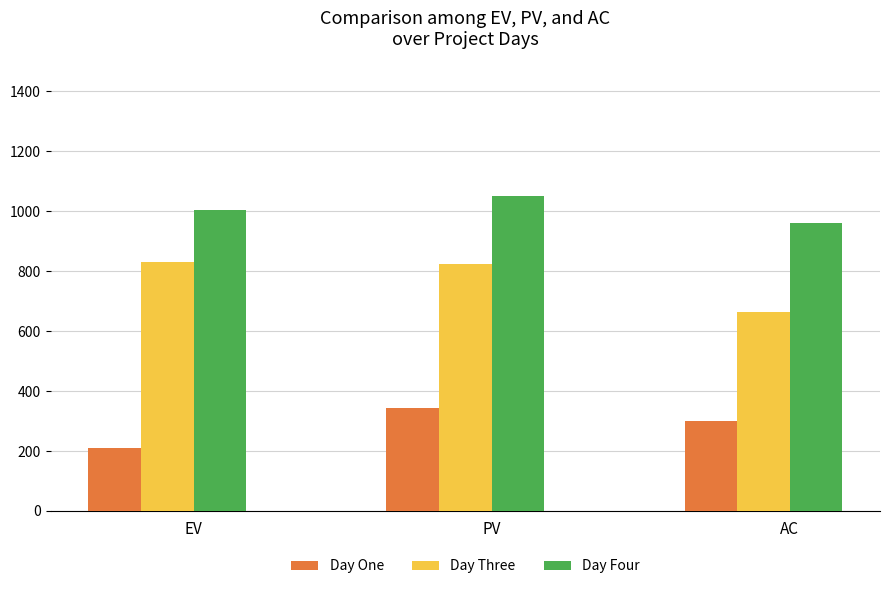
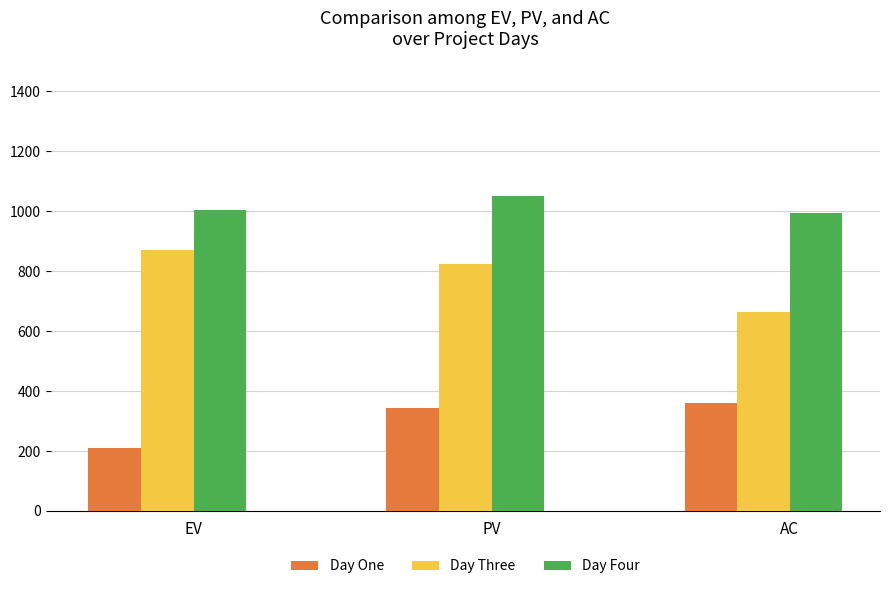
Day Three, EV: 830 -> 870
Day One, AC: 300 -> 360
Day Four, AC: 960 -> 990
